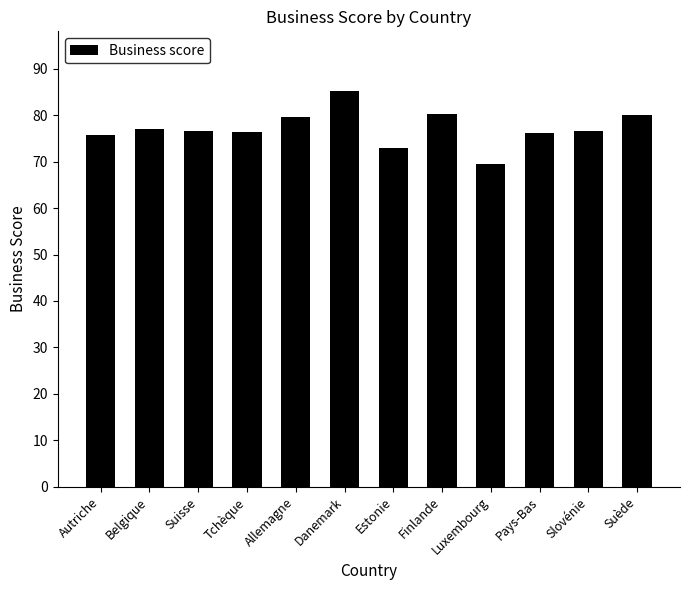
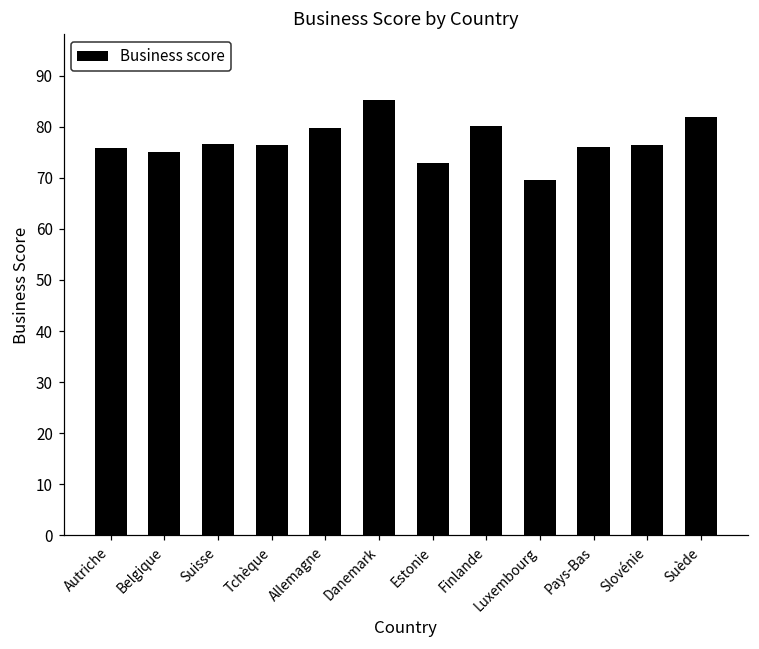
Belgique: 77 -> 75
Suède: 80 -> 82
